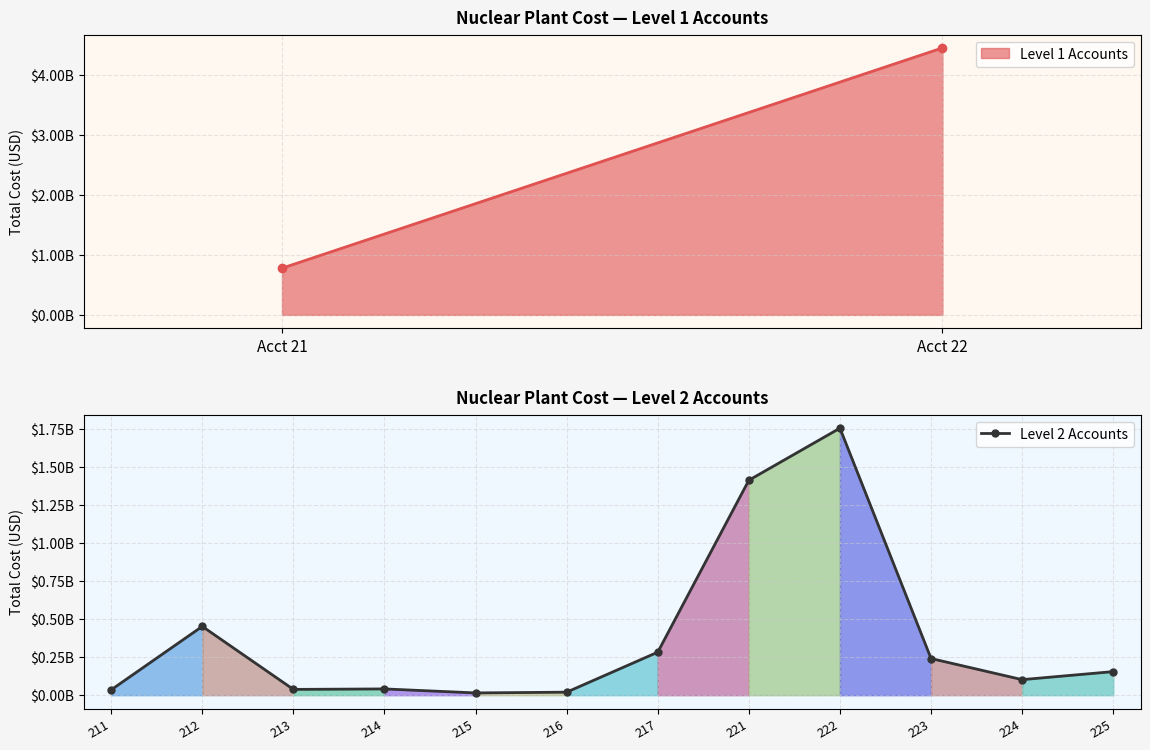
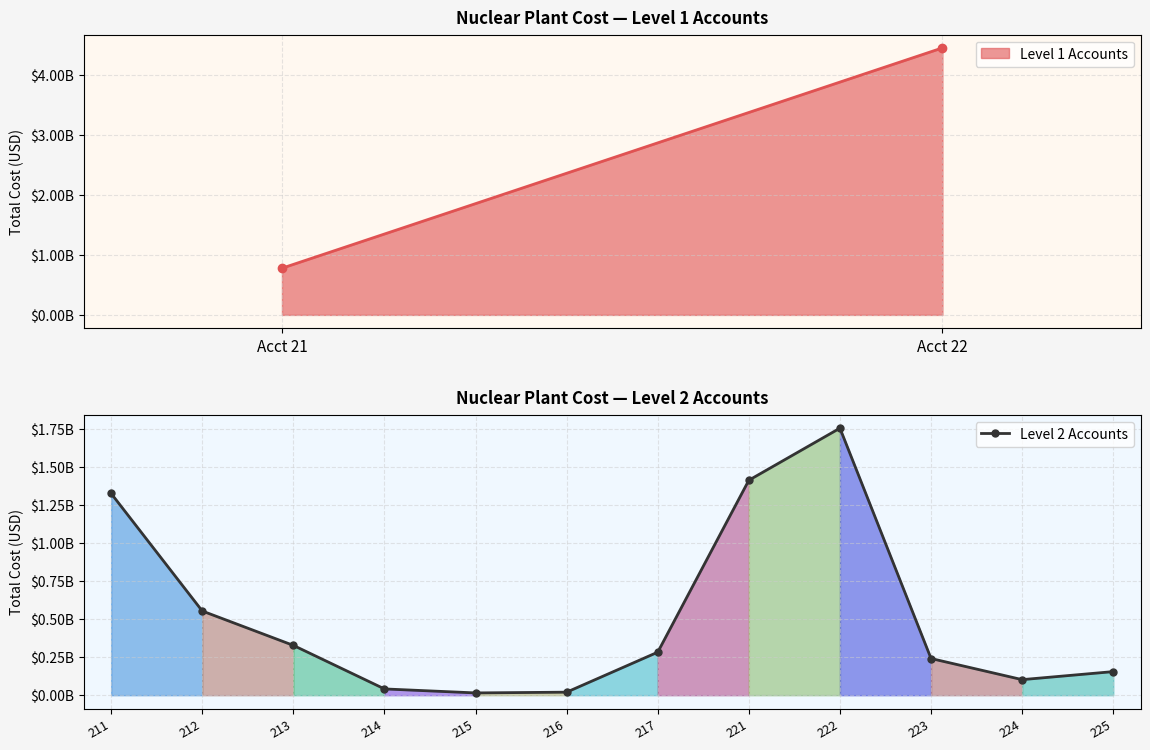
Nuclear Plant Cost — Level 2 Accounts, Level 2 Accounts, 211: $40000000 -> $1330000000
Nuclear Plant Cost — Level 2 Accounts, Level 2 Accounts, 212: $450000000 -> $550000000
Nuclear Plant Cost — Level 2 Accounts, Level 2 Accounts, 213: $40000000 -> $330000000
